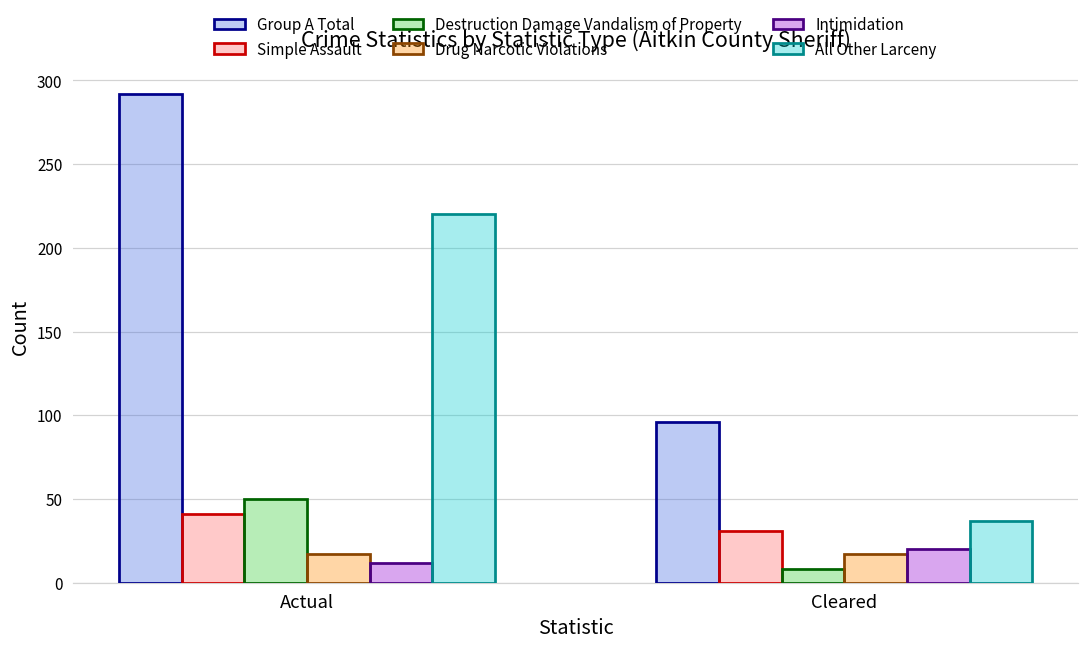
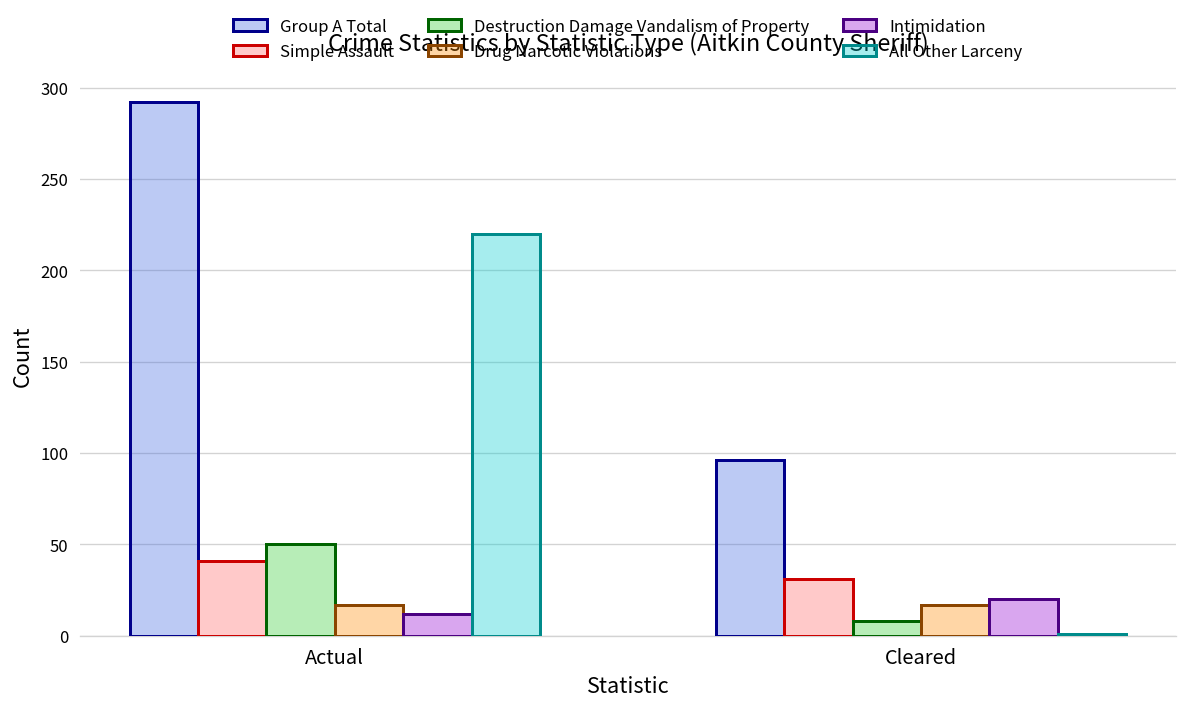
All Other Larceny, Cleared: 37 -> 1
